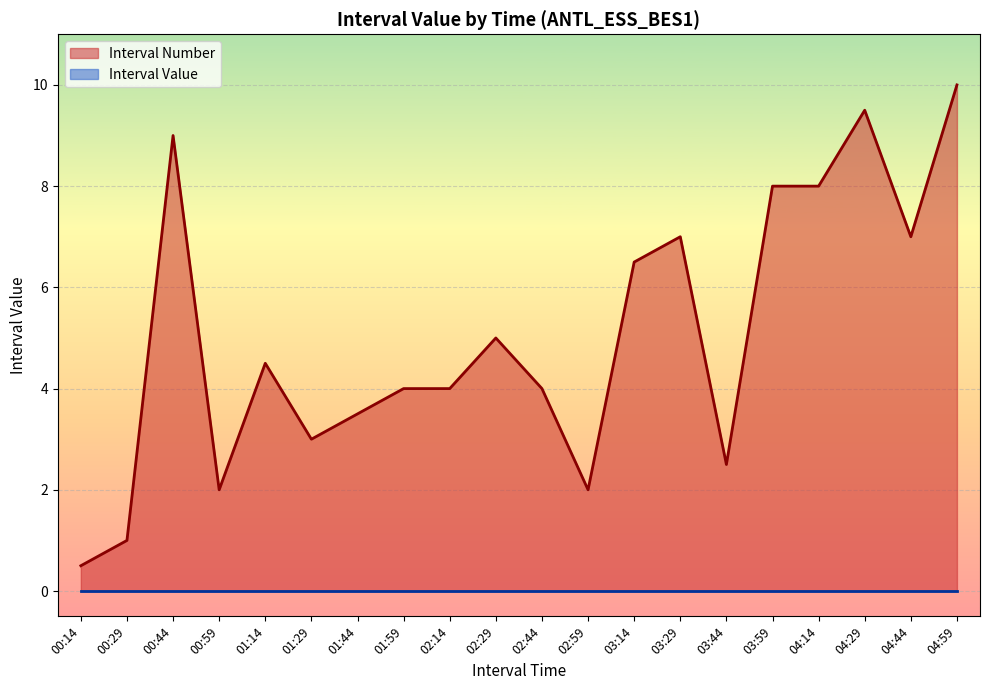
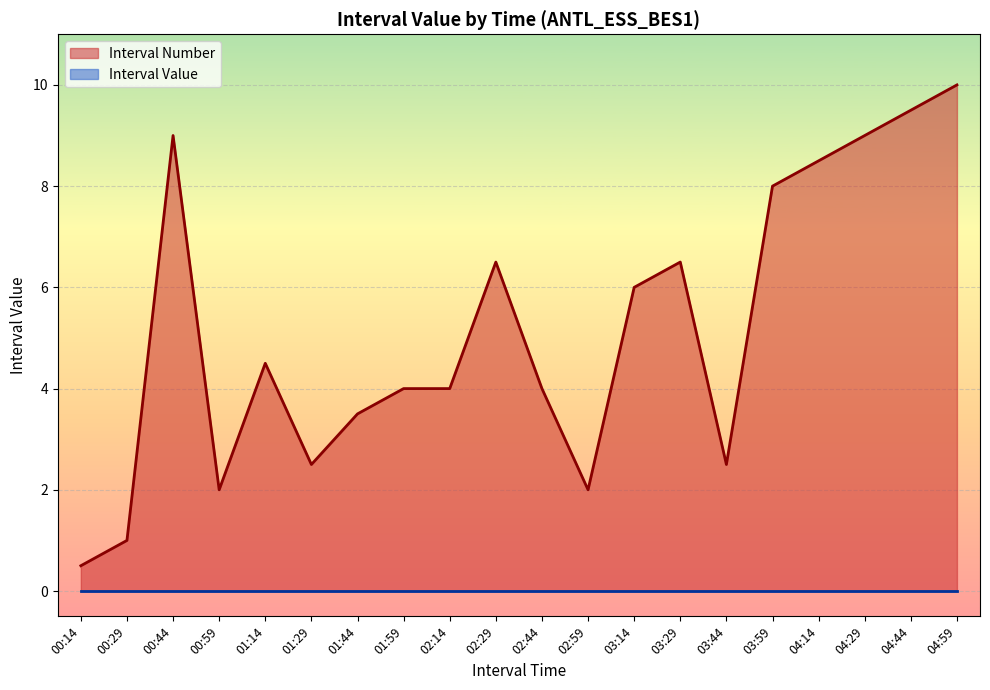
Interval Number, 01:29: 3.0 -> 2.5
Interval Number, 02:29: 5.0 -> 6.5
Interval Number, 03:14: 6.5 -> 6.0
Interval Number, 03:29: 7.0 -> 6.5
Interval Number, 04:14: 8.0 -> 8.5
Interval Number, 04:29: 9.5 -> 9.0
Interval Number, 04:44: 7.0 -> 9.5
